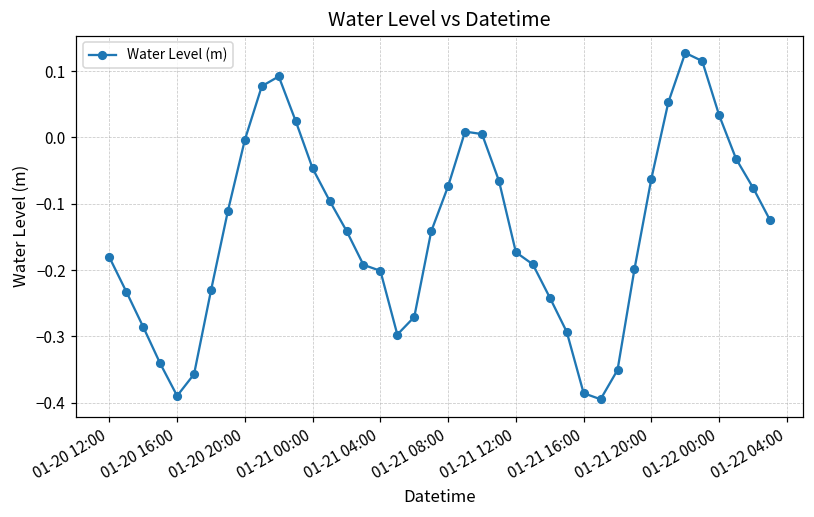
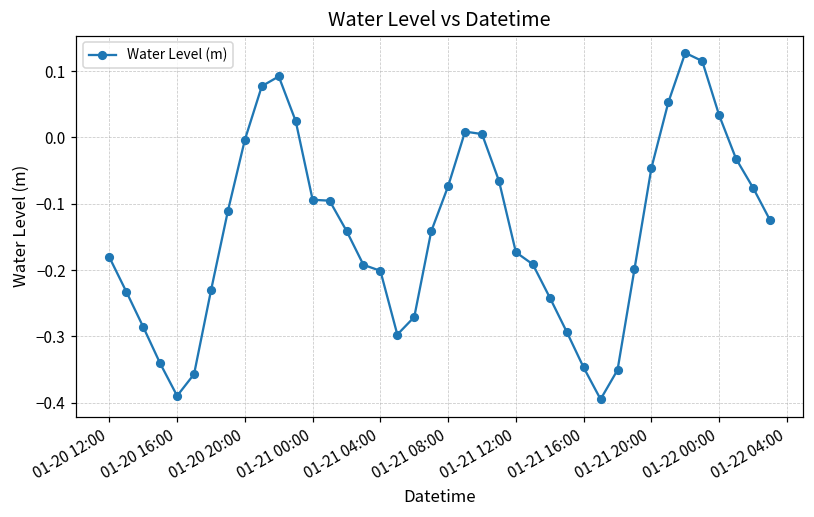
01-21 00:00: -0.05 -> -0.09
01-21 16:00: -0.39 -> -0.35
01-21 20:00: -0.06 -> -0.05
